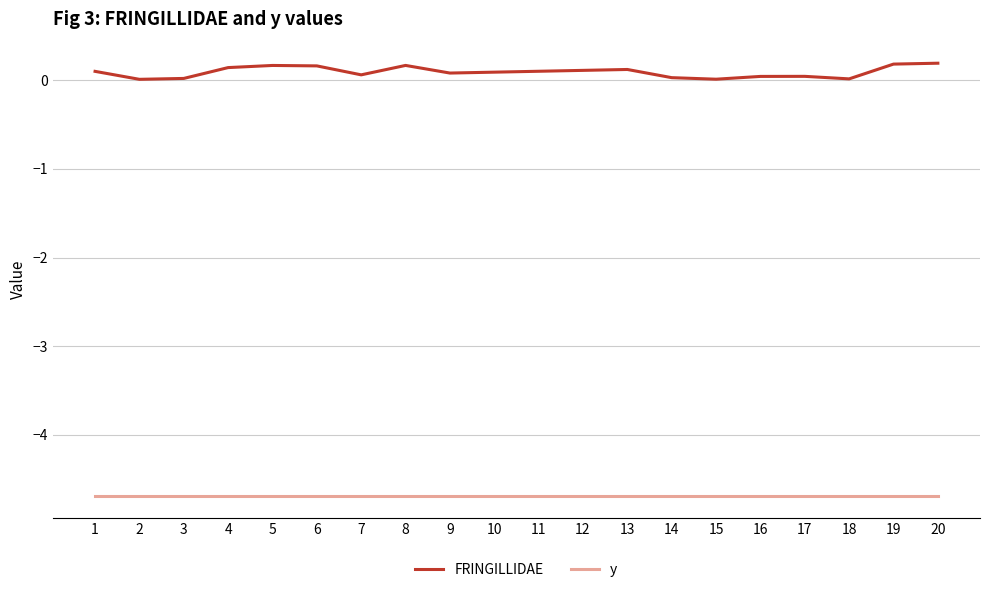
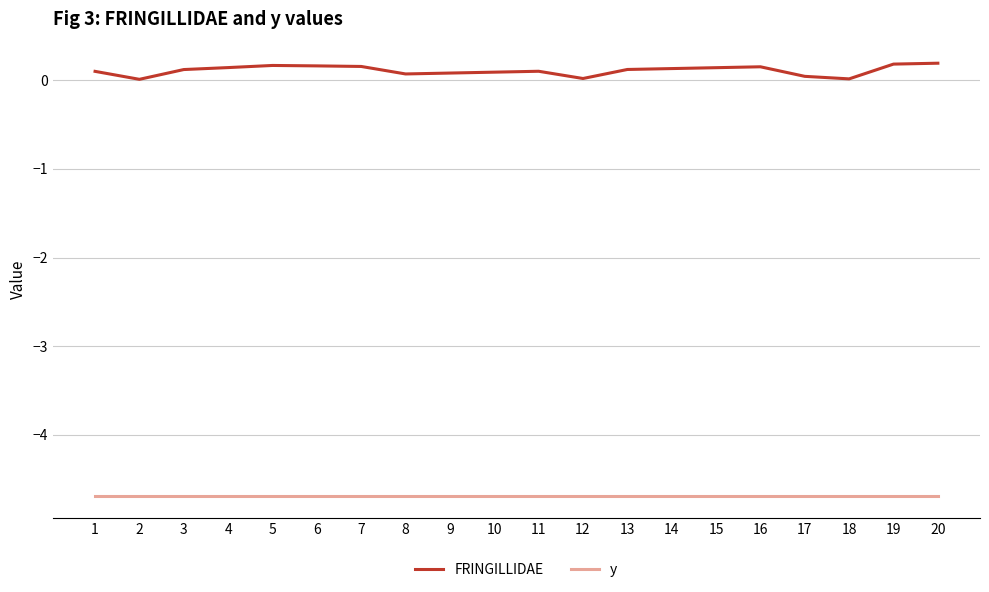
FRINGILLIDAE, 3: 0.0 -> 0.1
FRINGILLIDAE, 7: 0.1 -> 0.2
FRINGILLIDAE, 8: 0.2 -> 0.1
FRINGILLIDAE, 12: 0.1 -> 0.0
FRINGILLIDAE, 14: 0.0 -> 0.1
FRINGILLIDAE, 15: 0.0 -> 0.1
FRINGILLIDAE, 16: 0.0 -> 0.2
